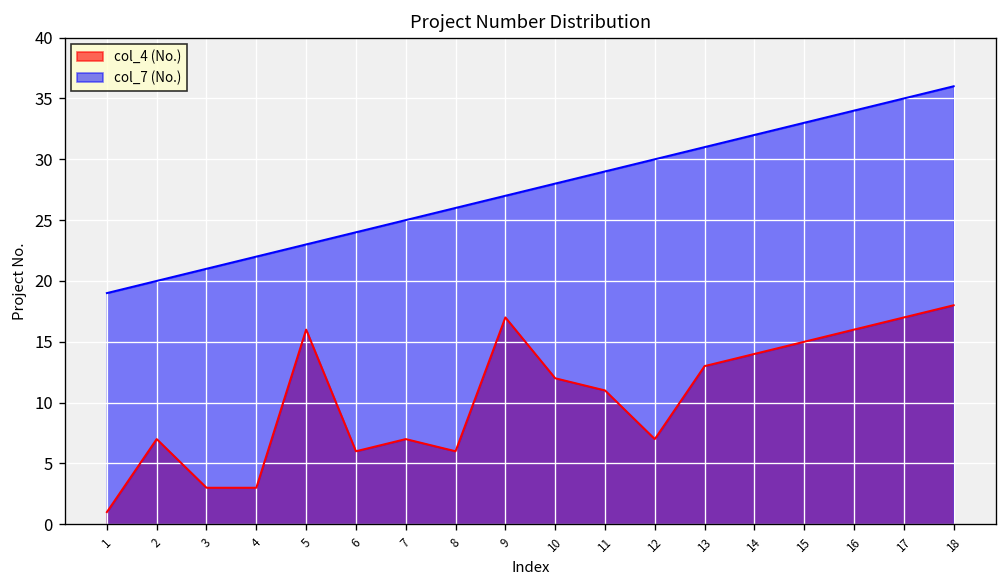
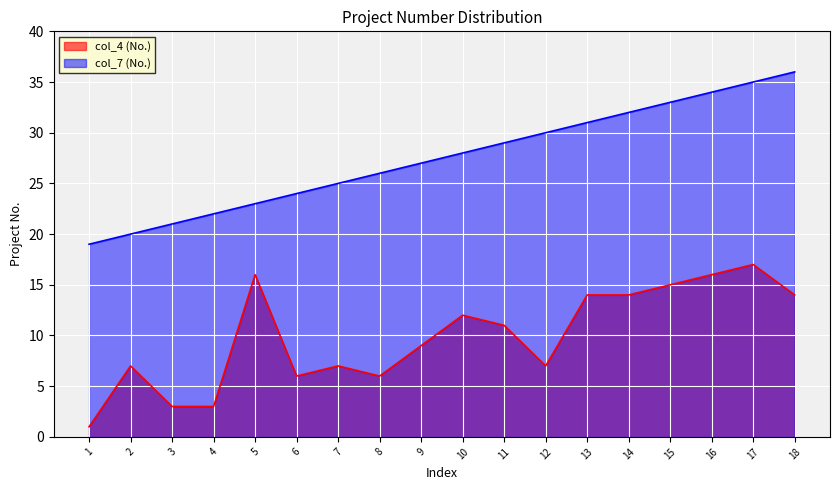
col_4 (No.), 9: 17 -> 9
col_4 (No.), 13: 13 -> 14
col_4 (No.), 18: 18 -> 14
